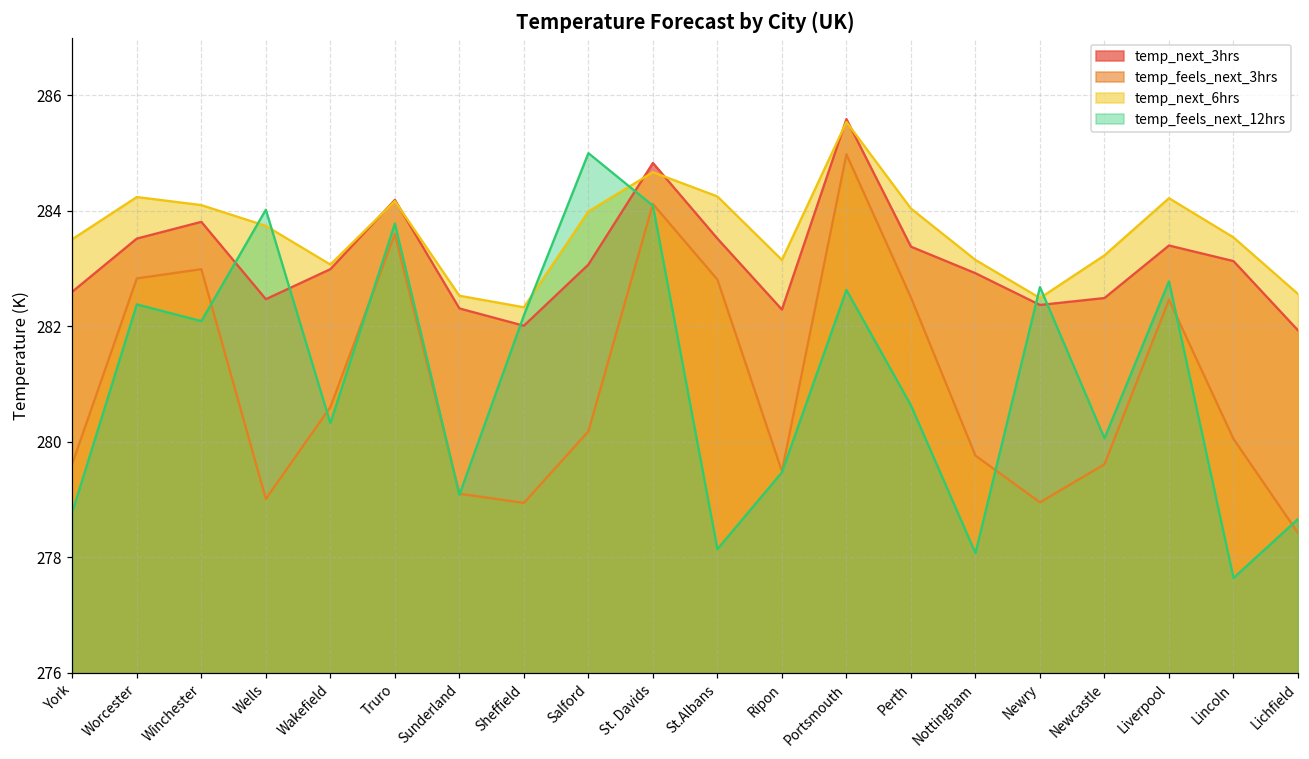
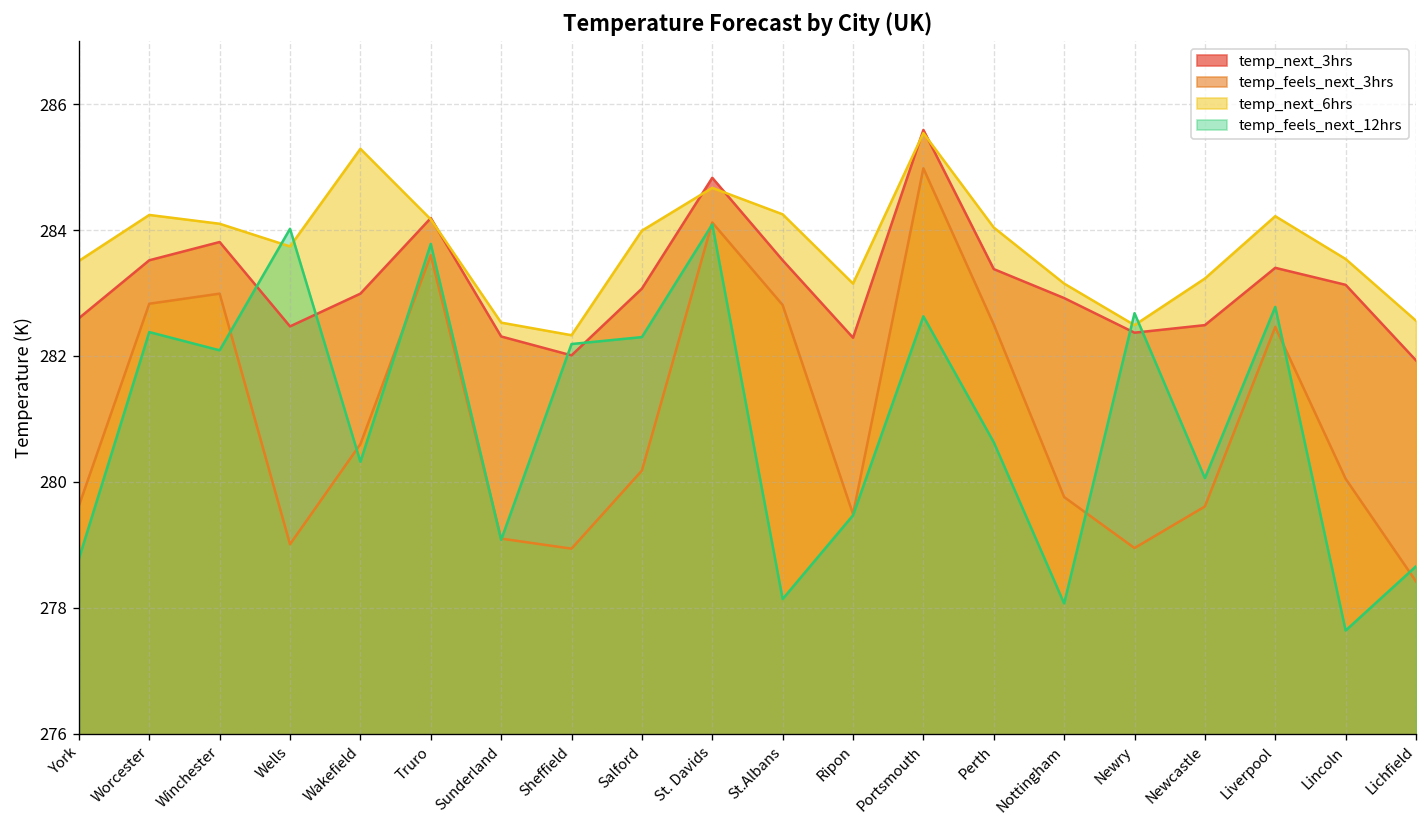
temp_next_6hrs, Wakefield: 283.1 -> 285.3
temp_feels_next_12hrs, Salford: 285.0 -> 282.3
